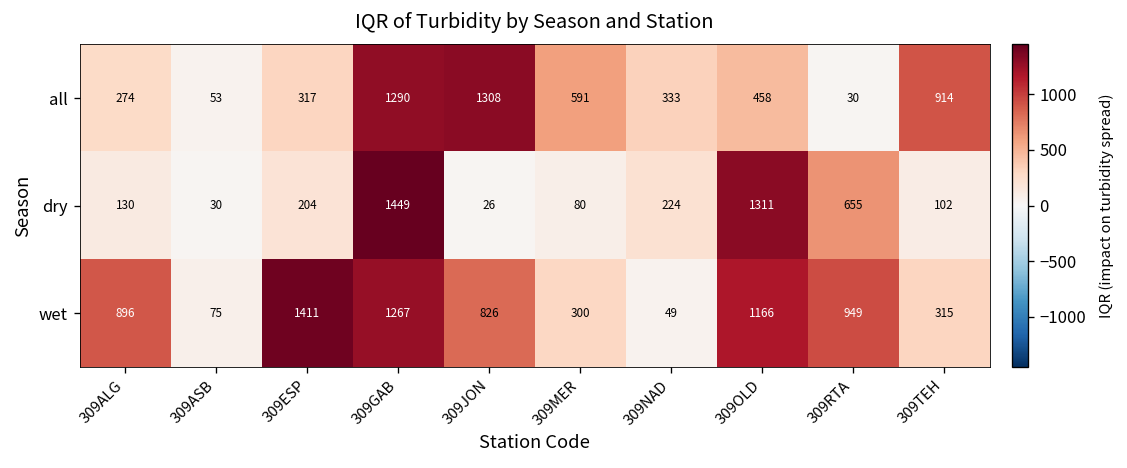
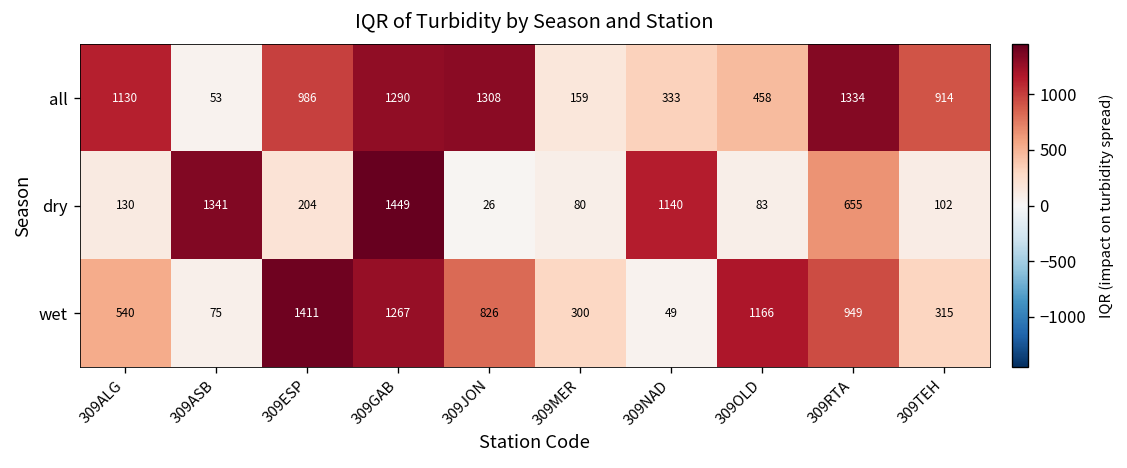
all, 309ALG: 274 -> 1130
all, 309ESP: 317 -> 986
all, 309MER: 591 -> 159
all, 309RTA: 30 -> 1334
dry, 309ASB: 30 -> 1341
dry, 309NAD: 224 -> 1140
dry, 309OLD: 1311 -> 83
wet, 309ALG: 896 -> 540
